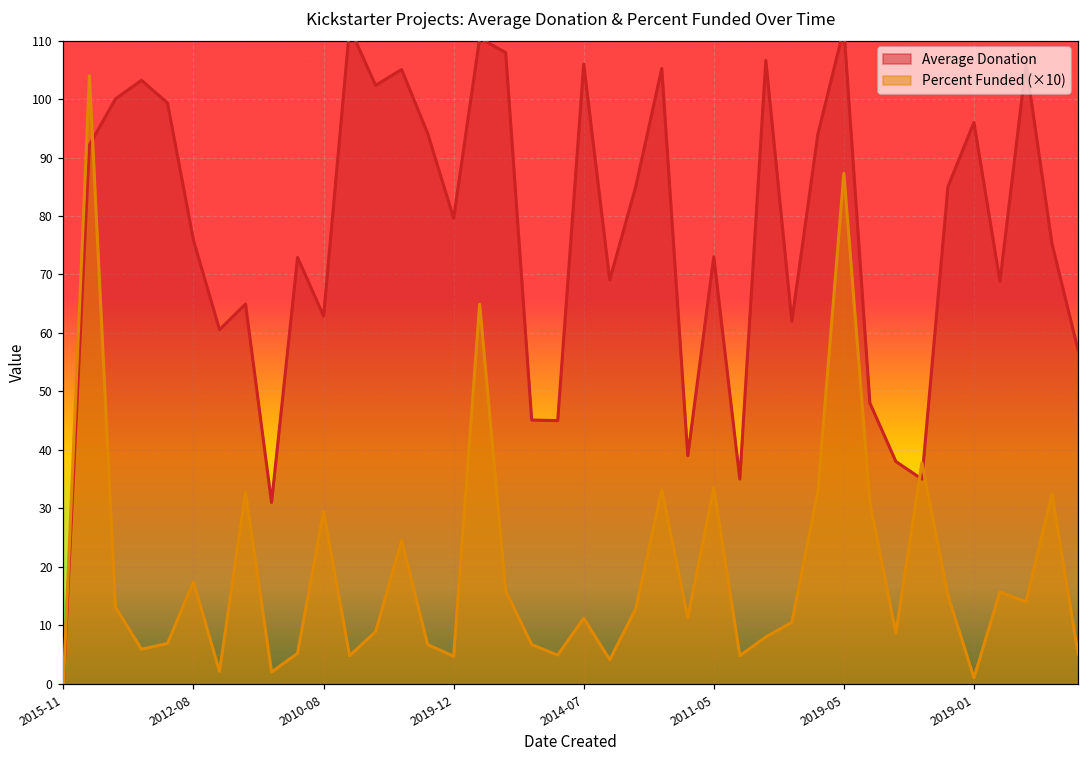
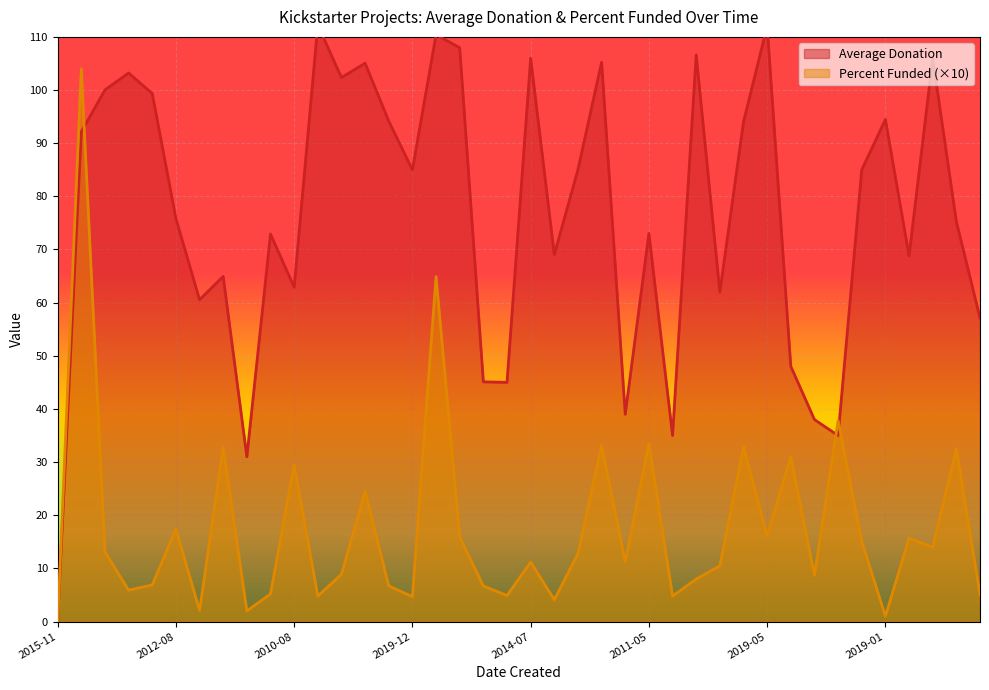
Average Donation, 2019-12: 80 -> 85
Percent Funded (×10), 2019-05: 87 -> 16
Average Donation, 2019-01: 96 -> 94
